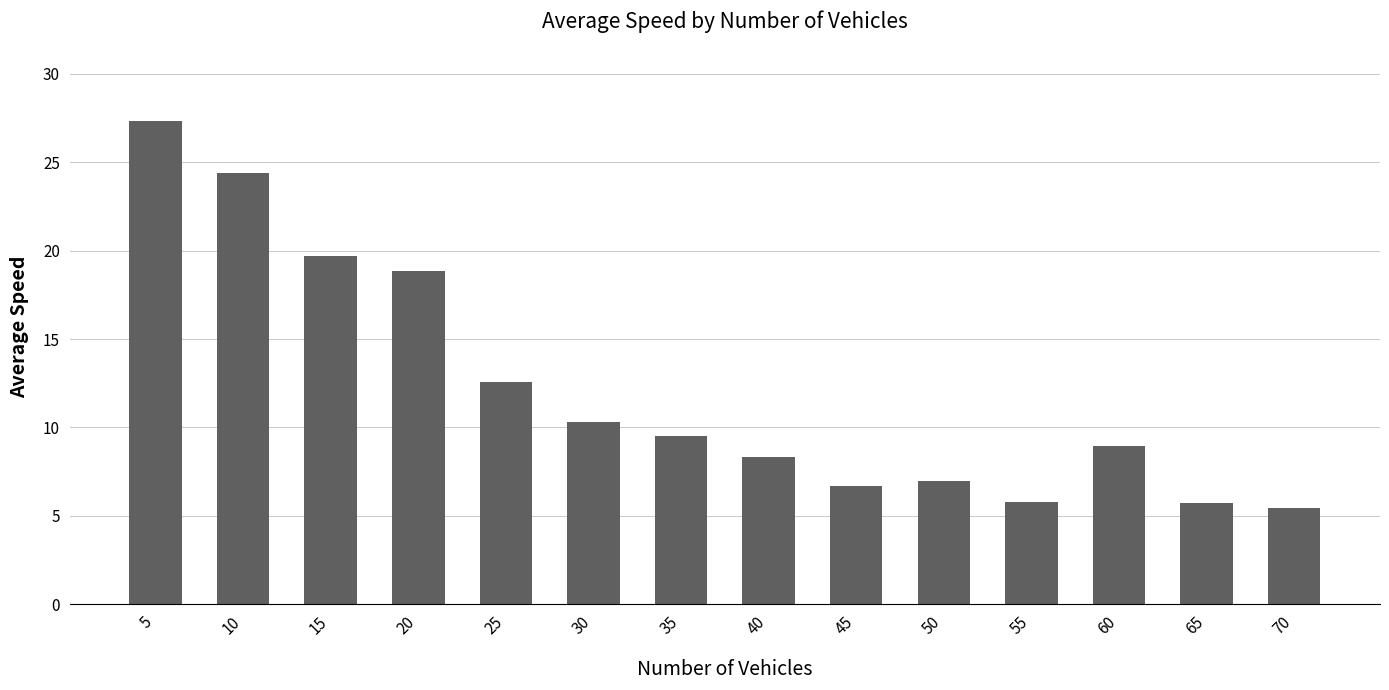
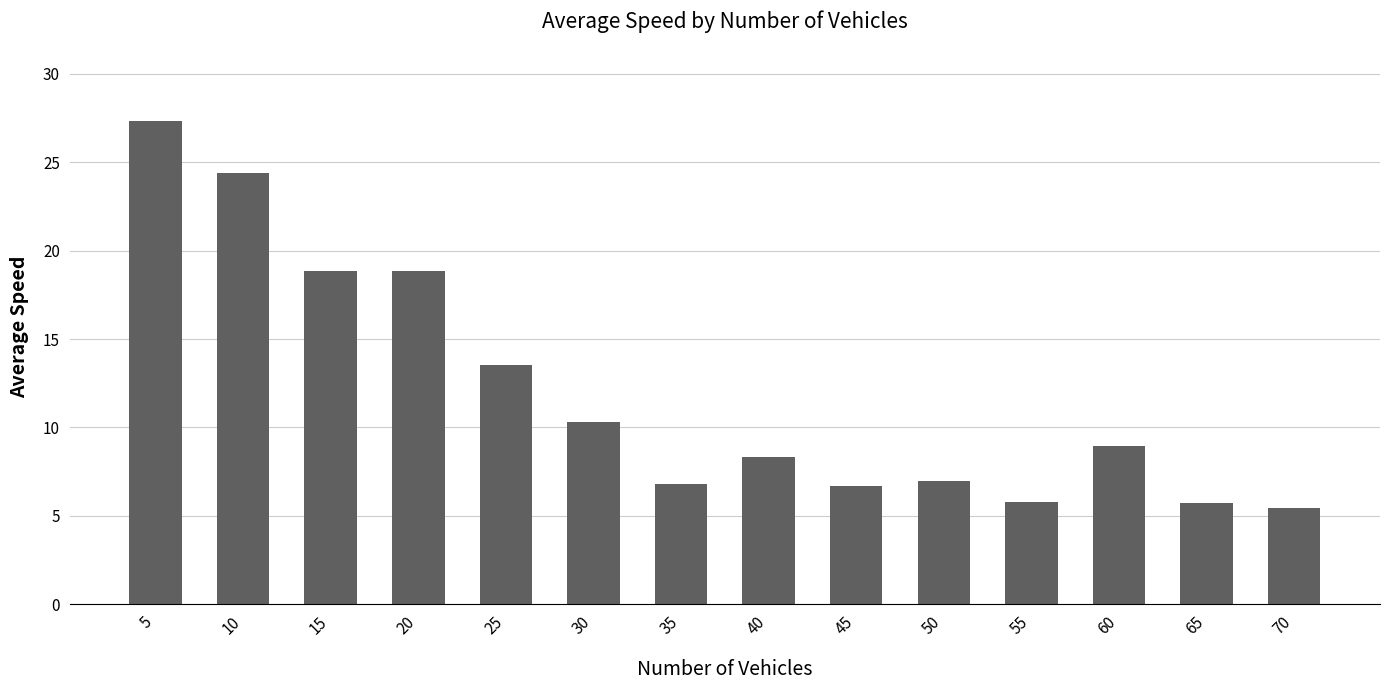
15: 19.7 -> 18.8
25: 12.6 -> 13.6
35: 9.5 -> 6.8
